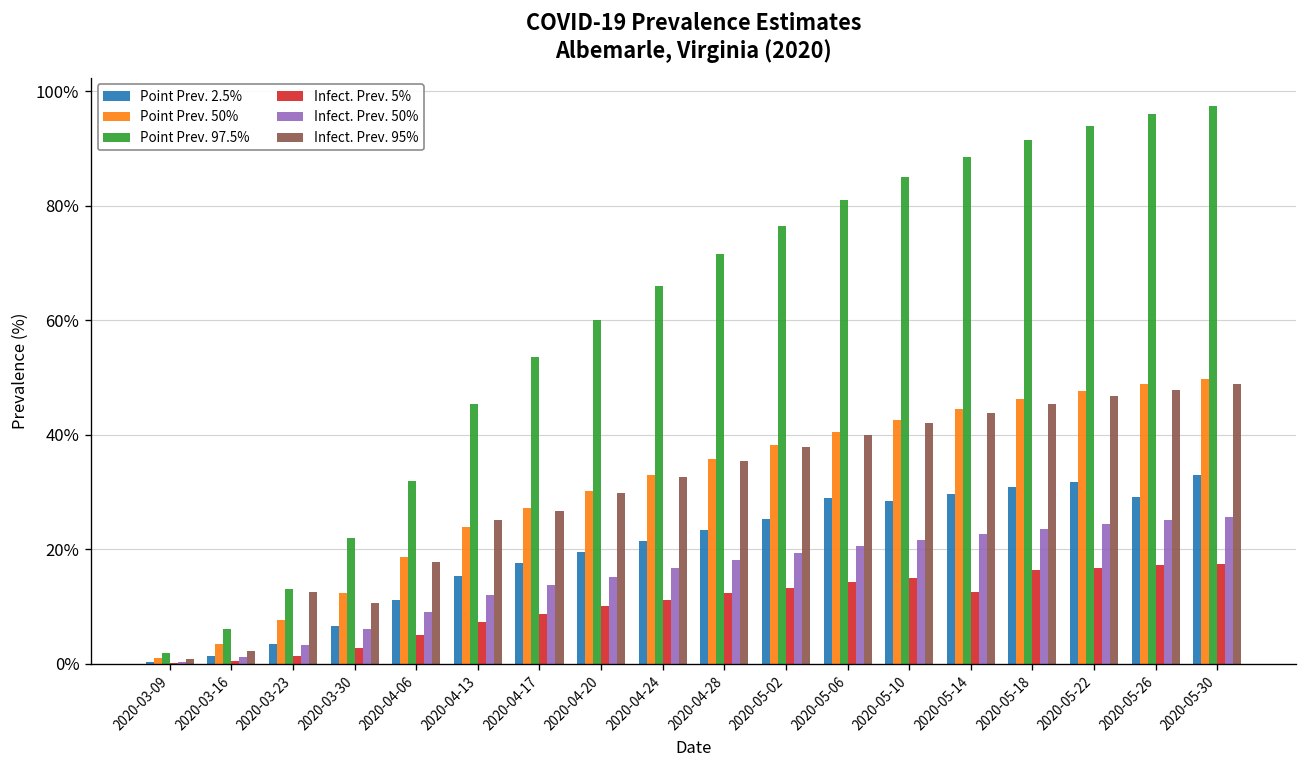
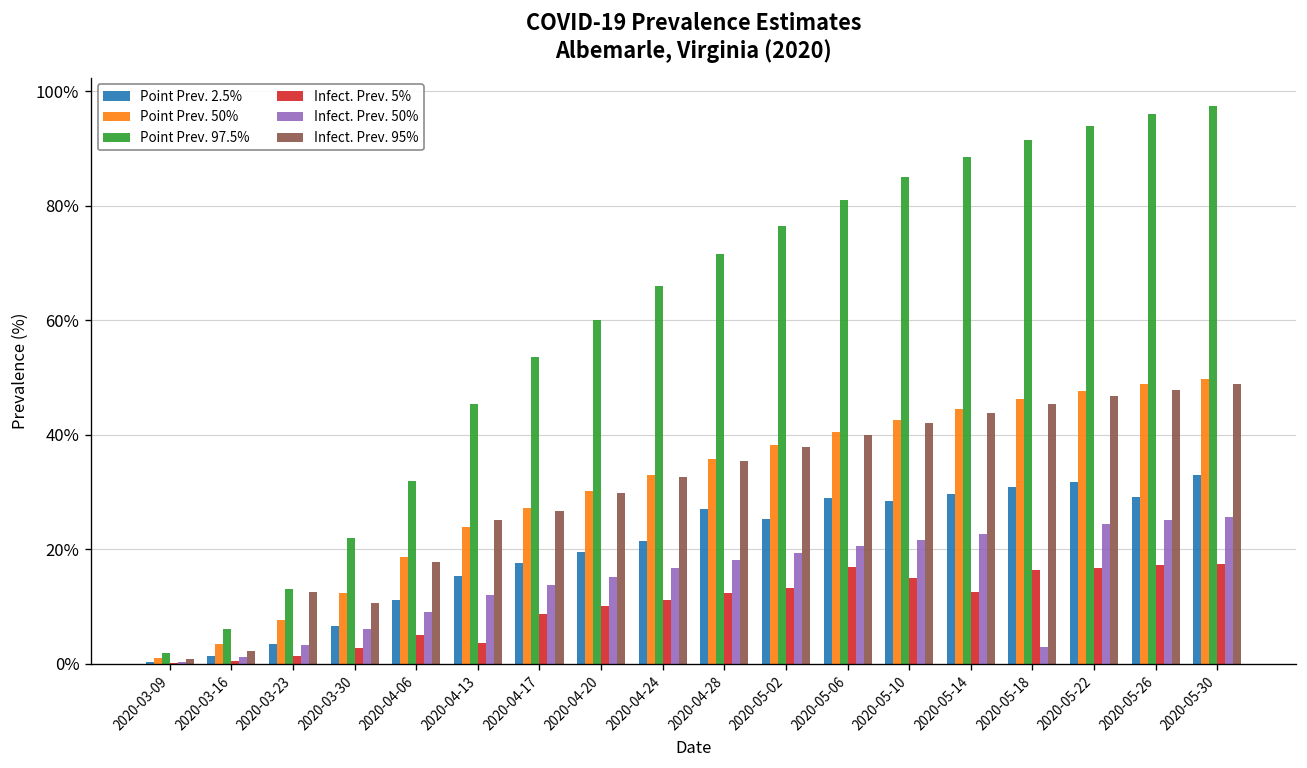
Infect. Prev. 5%, 2020-04-13: 7% -> 4%
Point Prev. 2.5%, 2020-04-28: 23% -> 27%
Infect. Prev. 5%, 2020-05-06: 14% -> 17%
Infect. Prev. 50%, 2020-05-18: 24% -> 3%
